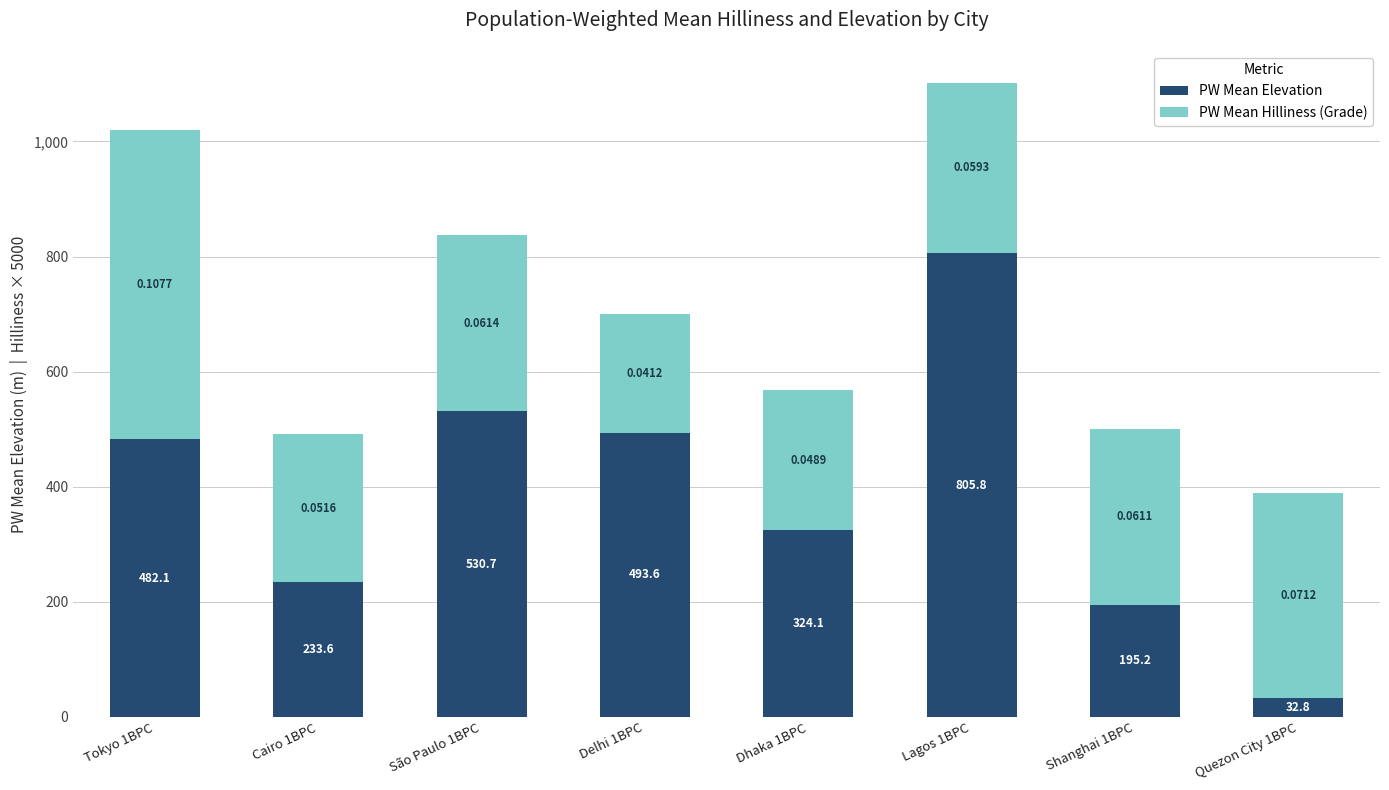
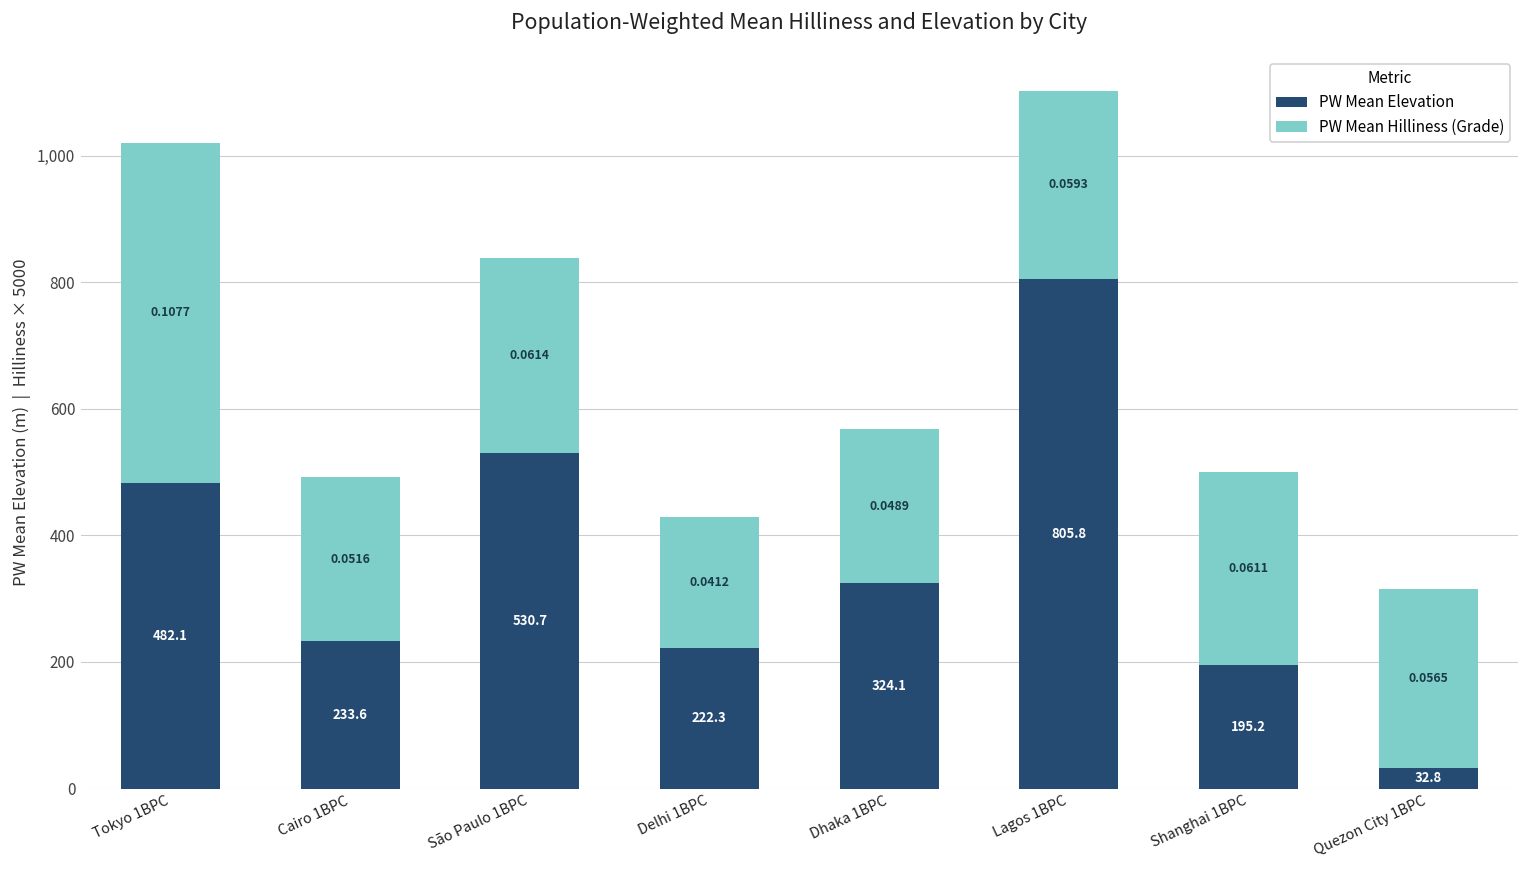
PW Mean Elevation, Delhi 1BPC: 493.6 -> 222.3
PW Mean Hilliness (Grade), Quezon City 1BPC: 0.0712 -> 0.0565
